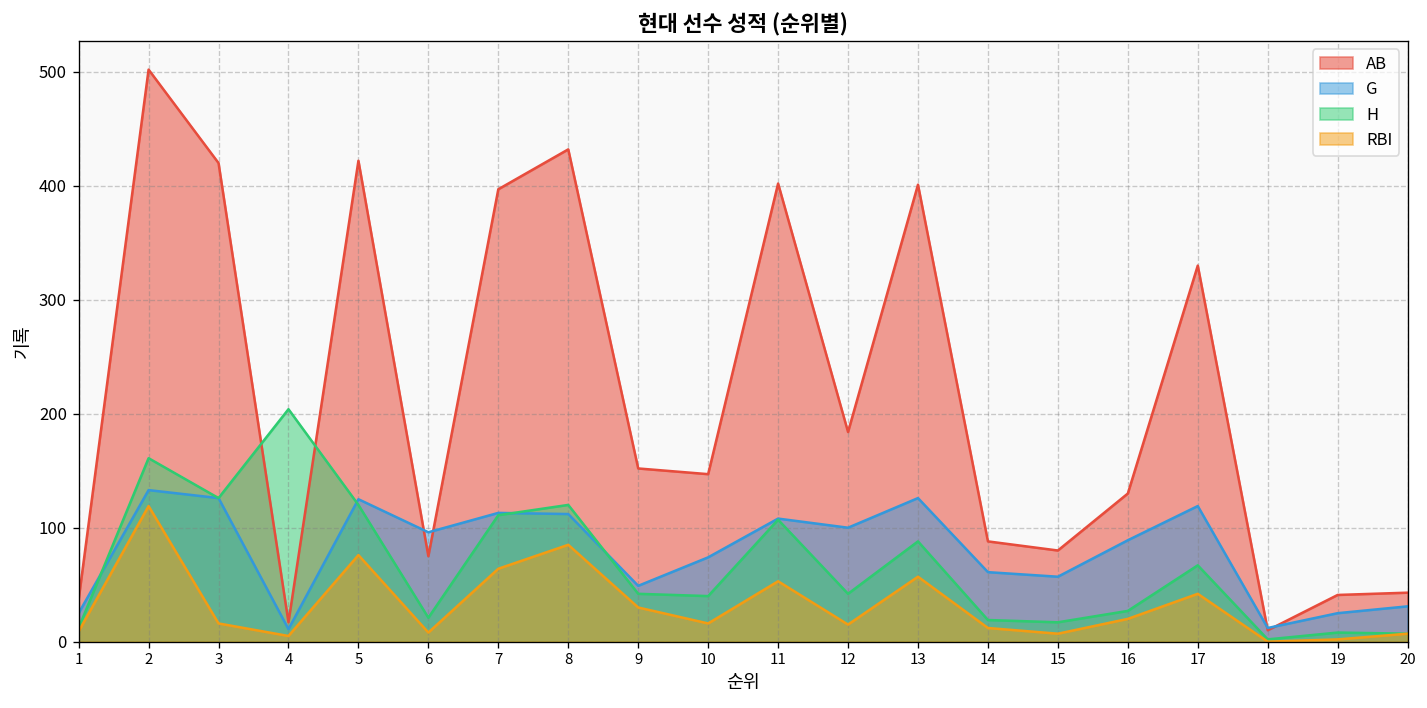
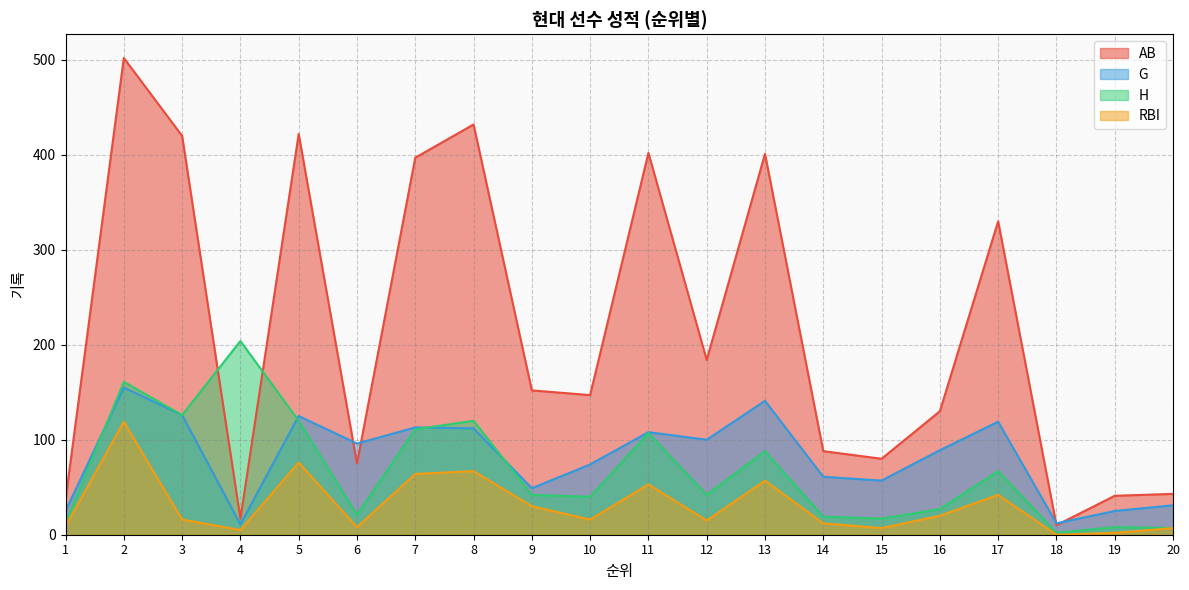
G, 2: 130 -> 160
RBI, 8: 90 -> 70
G, 13: 130 -> 140
